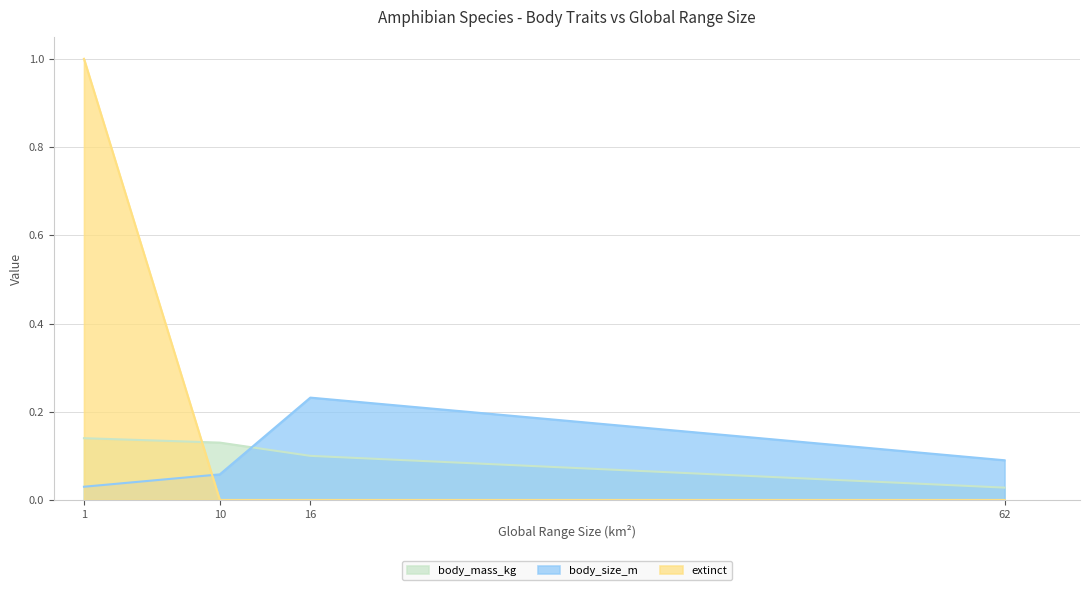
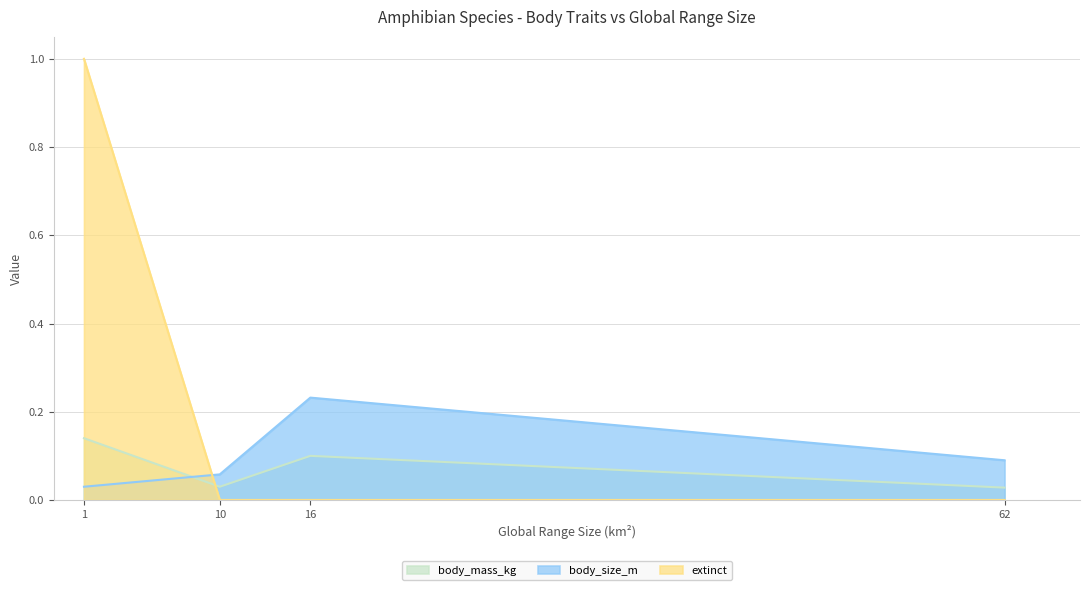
body_mass_kg, 10: 0.13 -> 0.03
